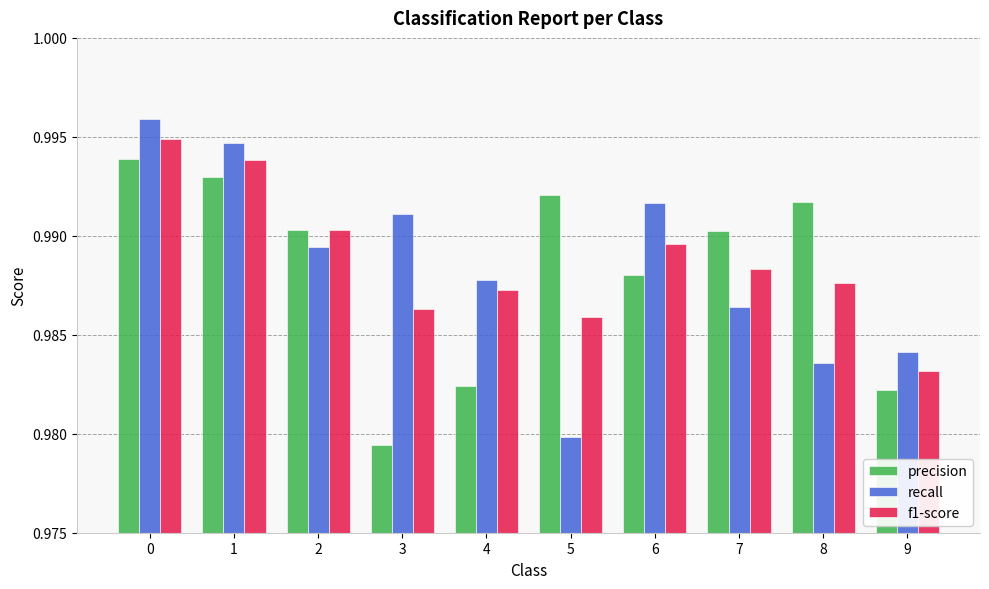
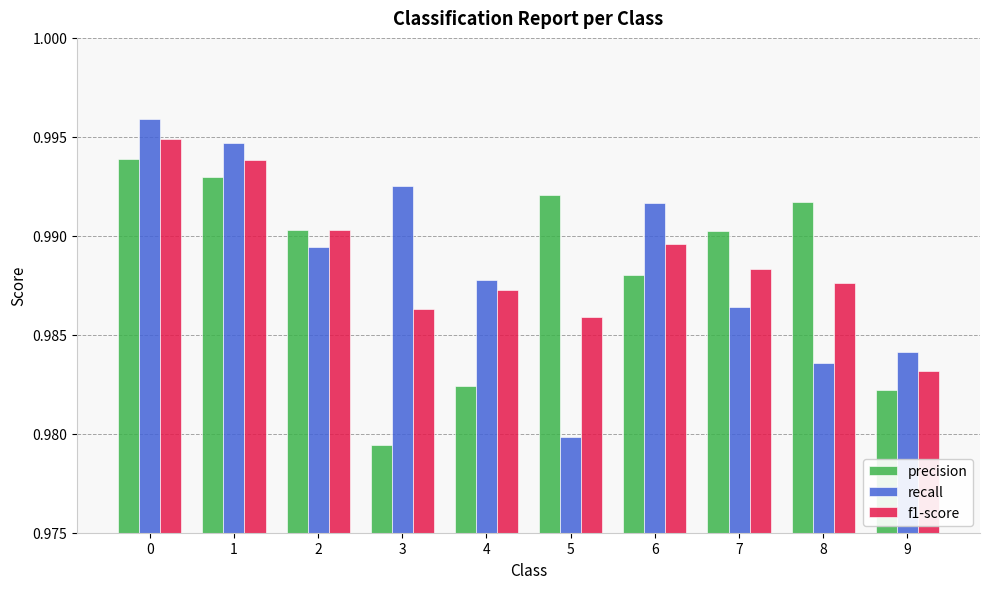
recall, 3: 0.9911 -> 0.9925
